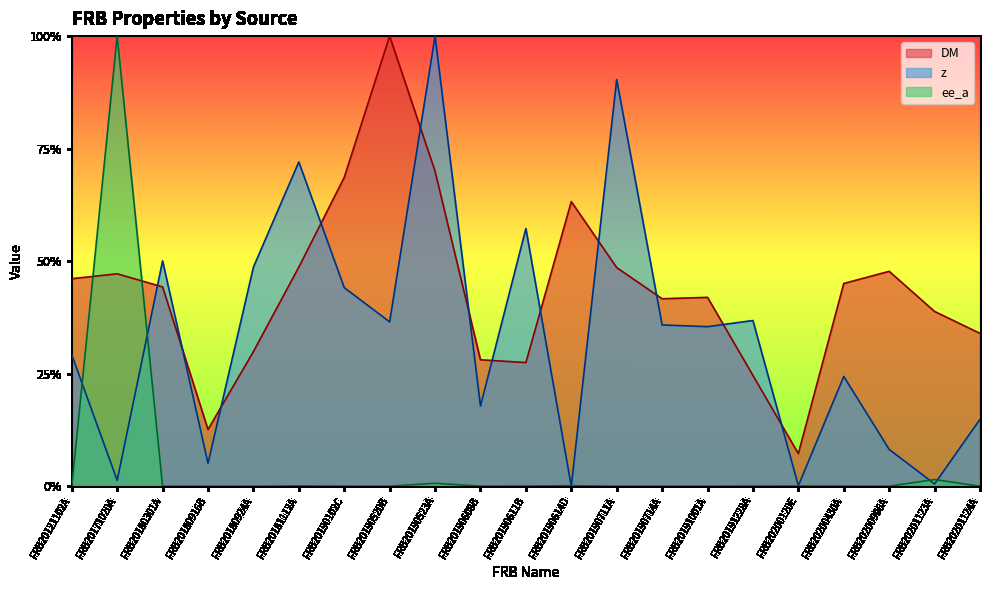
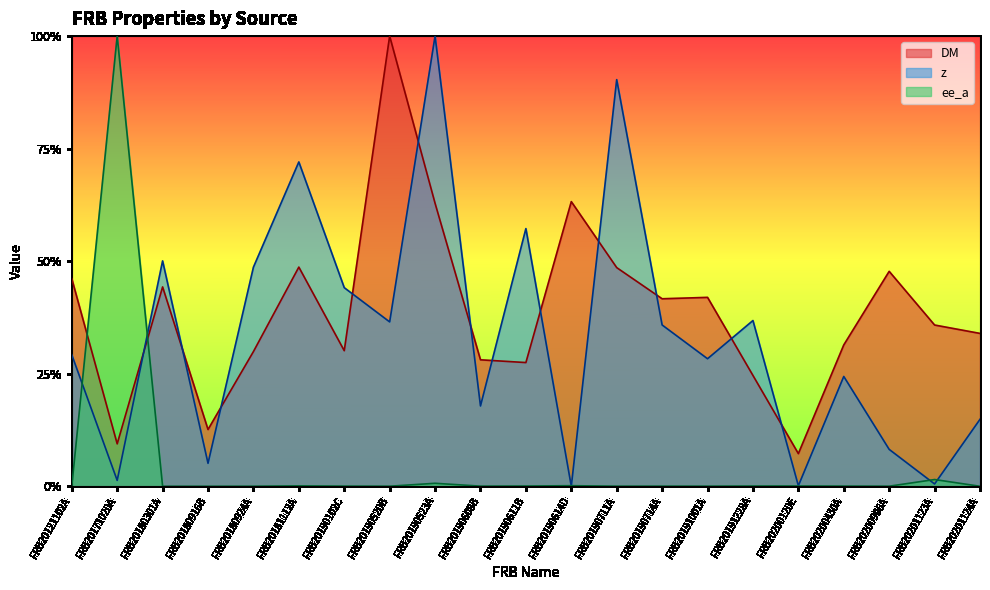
DM, FRB20171020A: 47% -> 9%
DM, FRB20190102C: 69% -> 30%
DM, FRB20190523A: 70% -> 63%
z, FRB20191001A: 35% -> 28%
DM, FRB20200430A: 45% -> 31%
DM, FRB20201123A: 39% -> 36%
